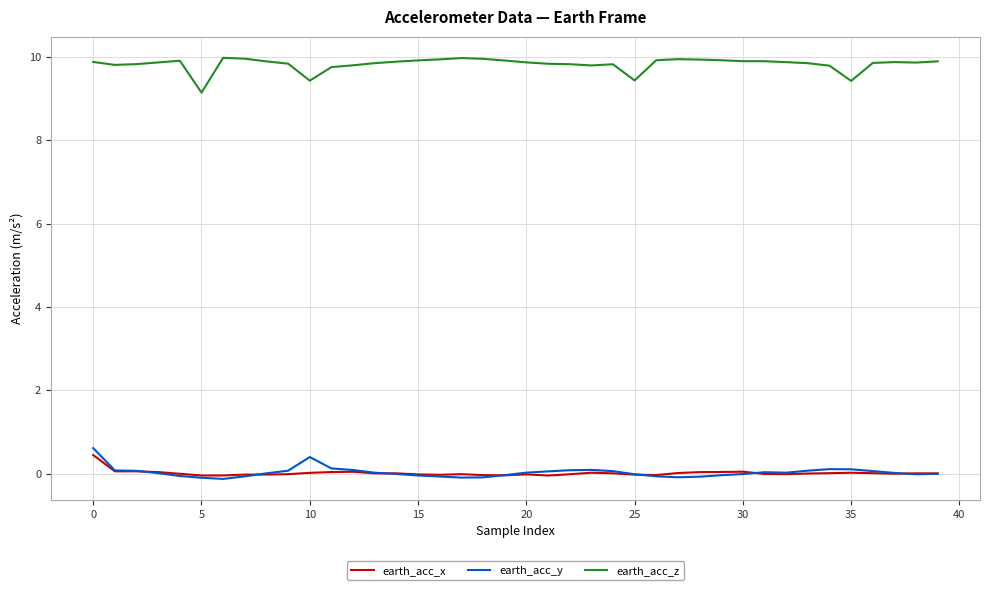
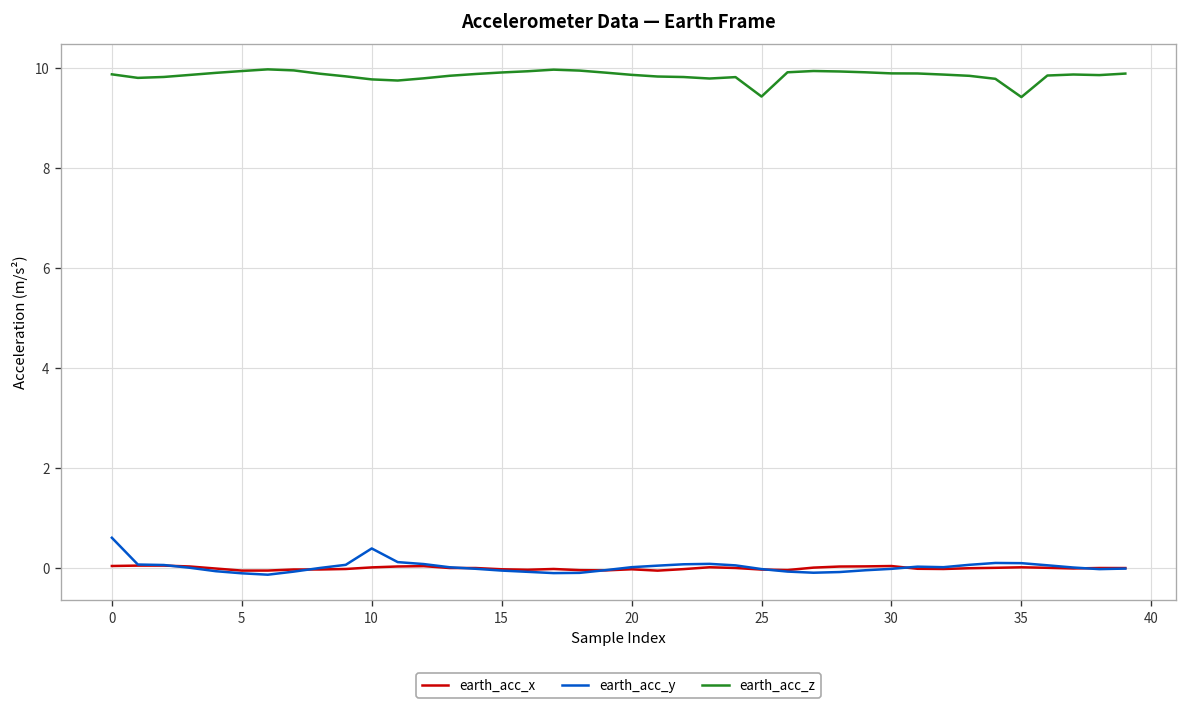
earth_acc_x, 0: 0.4 -> 0.0
earth_acc_z, 5: 9.1 -> 9.9
earth_acc_z, 10: 9.4 -> 9.8
